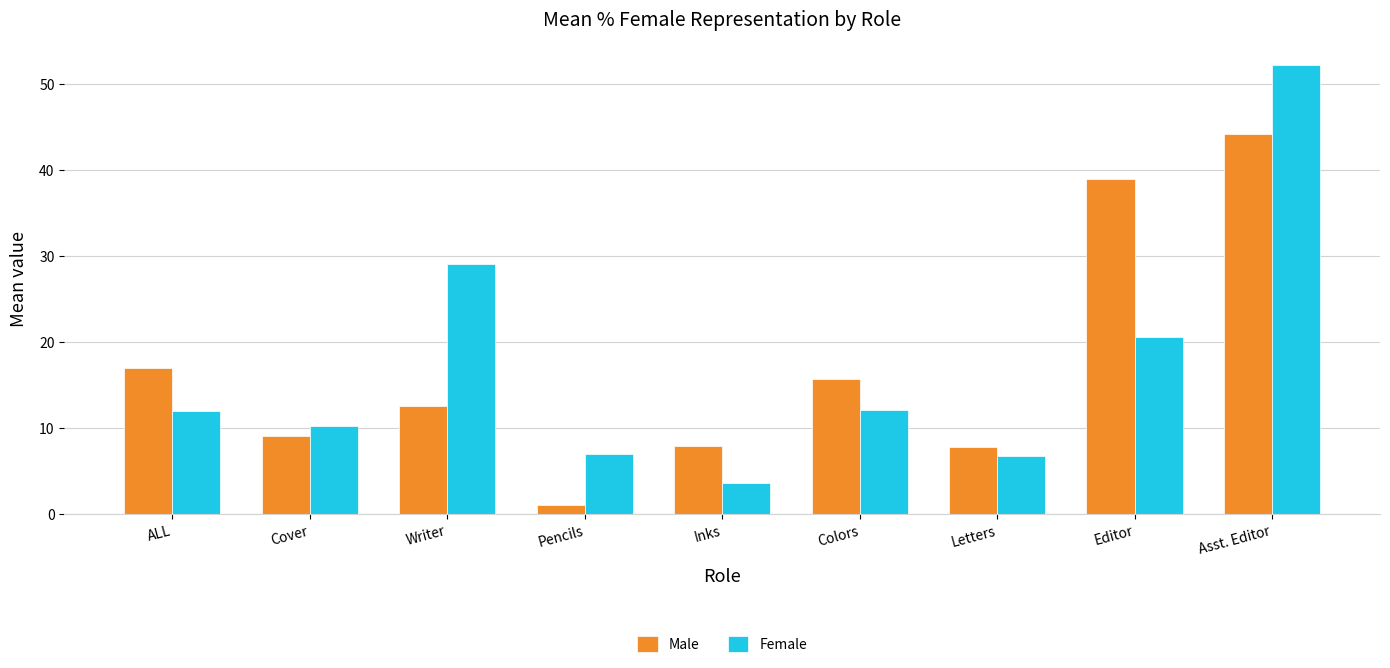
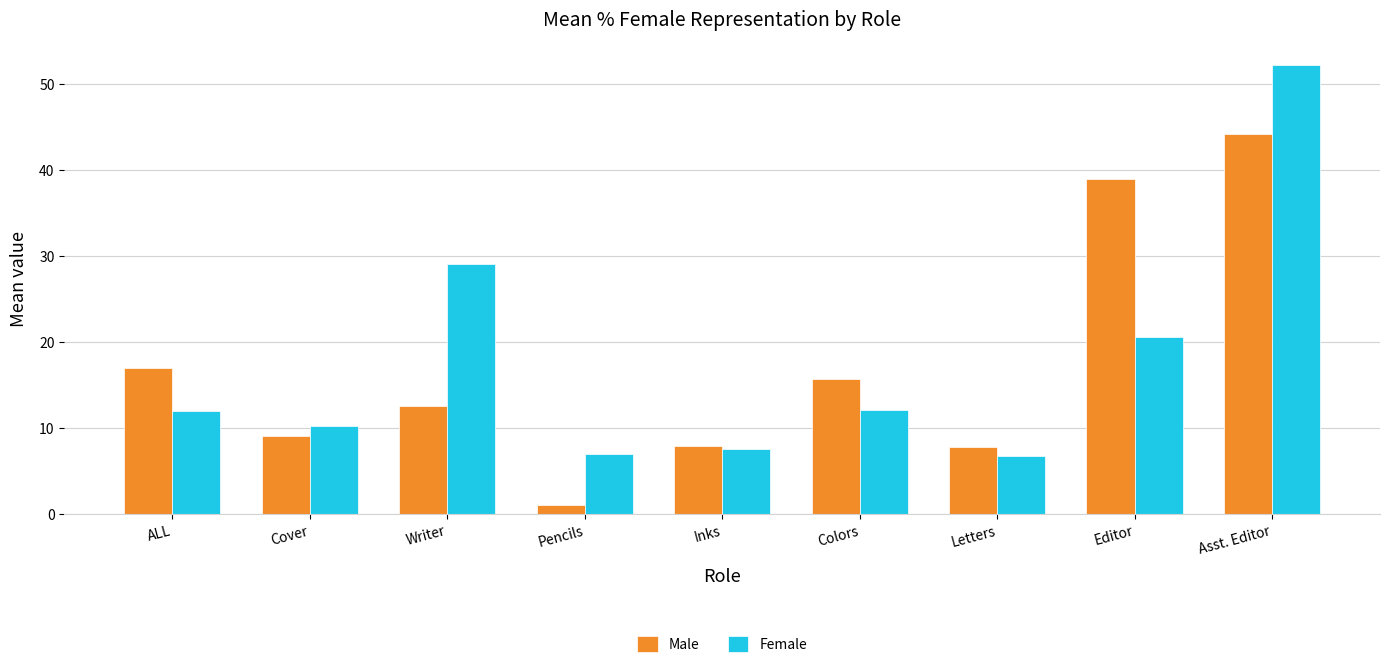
Female, Inks: 4 -> 8
